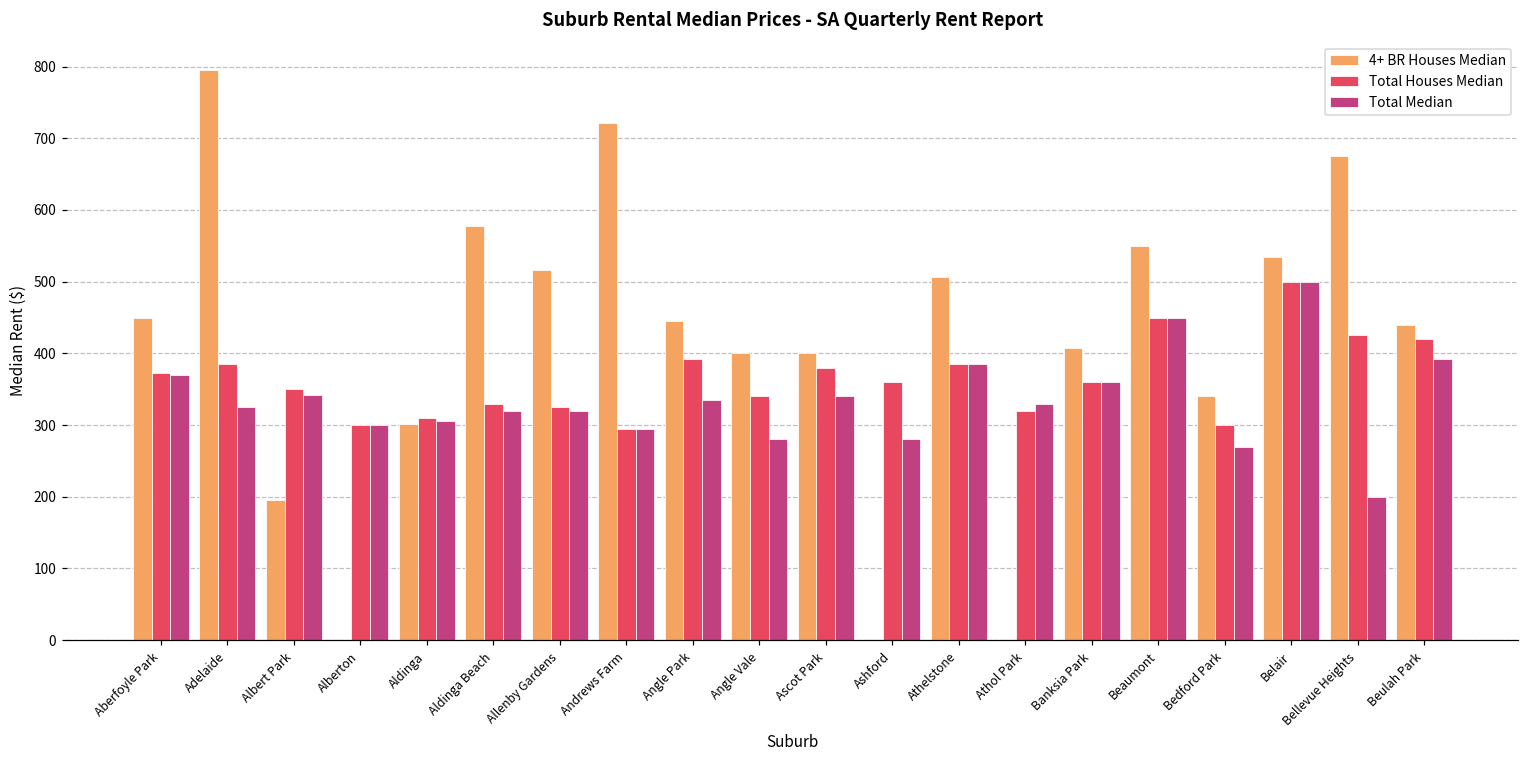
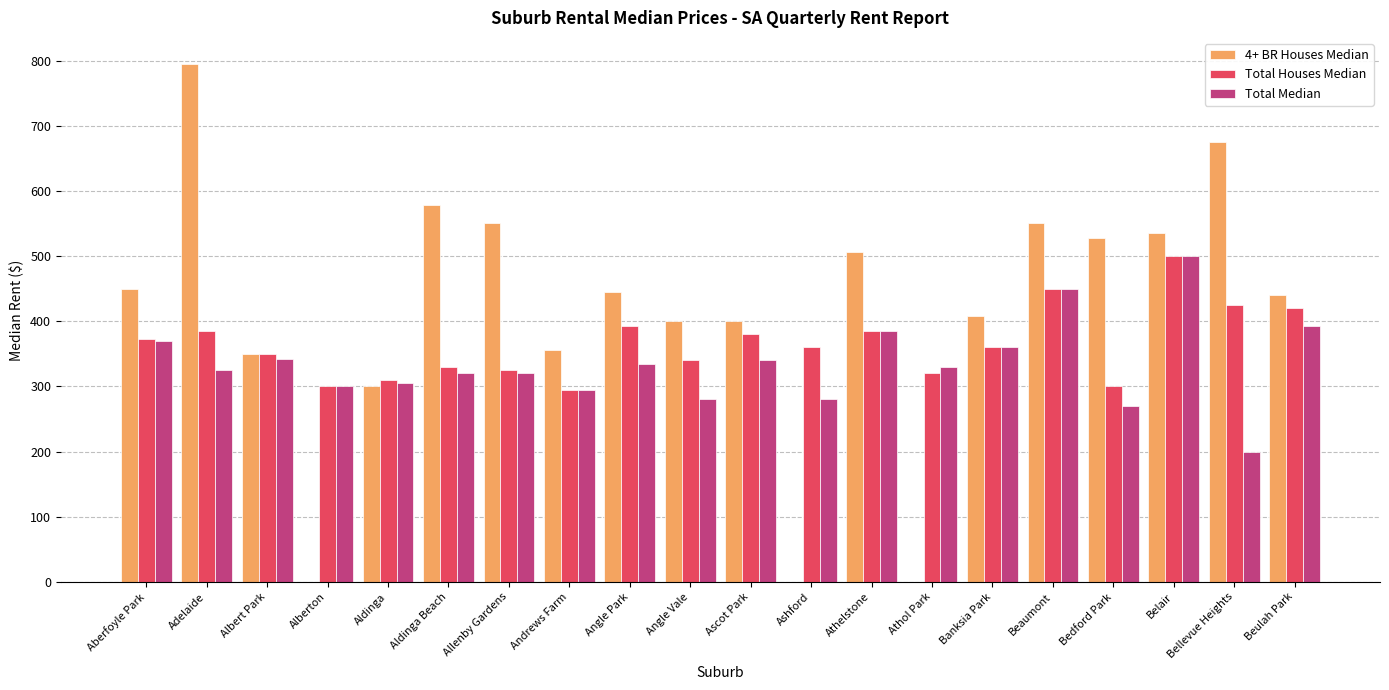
4+ BR Houses Median, Albert Park: 200 -> 350
4+ BR Houses Median, Allenby Gardens: 520 -> 550
4+ BR Houses Median, Andrews Farm: 720 -> 360
4+ BR Houses Median, Bedford Park: 340 -> 530
